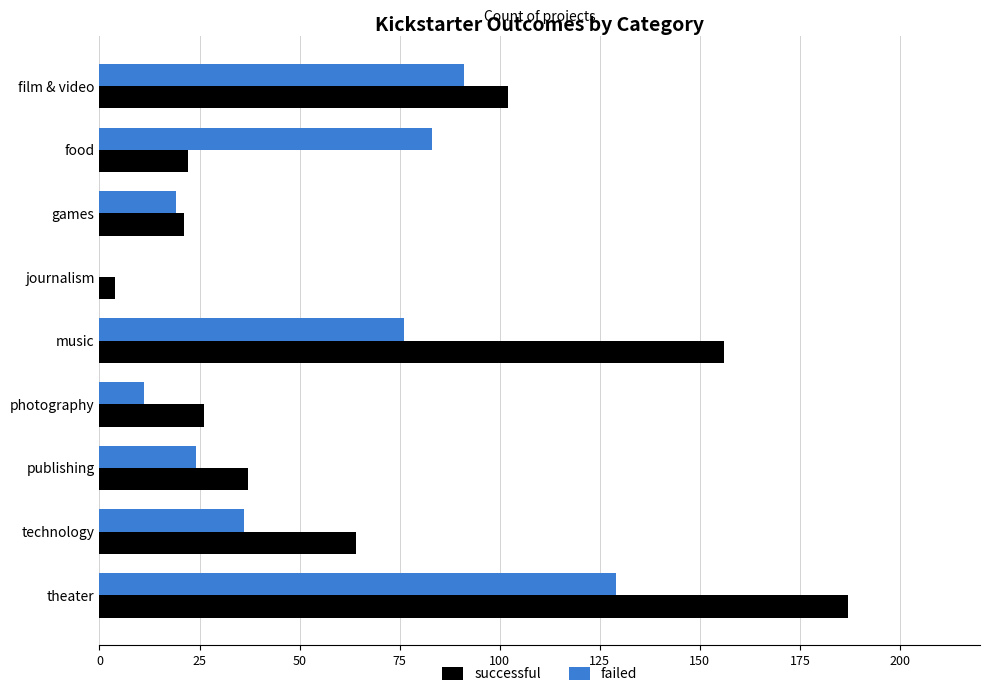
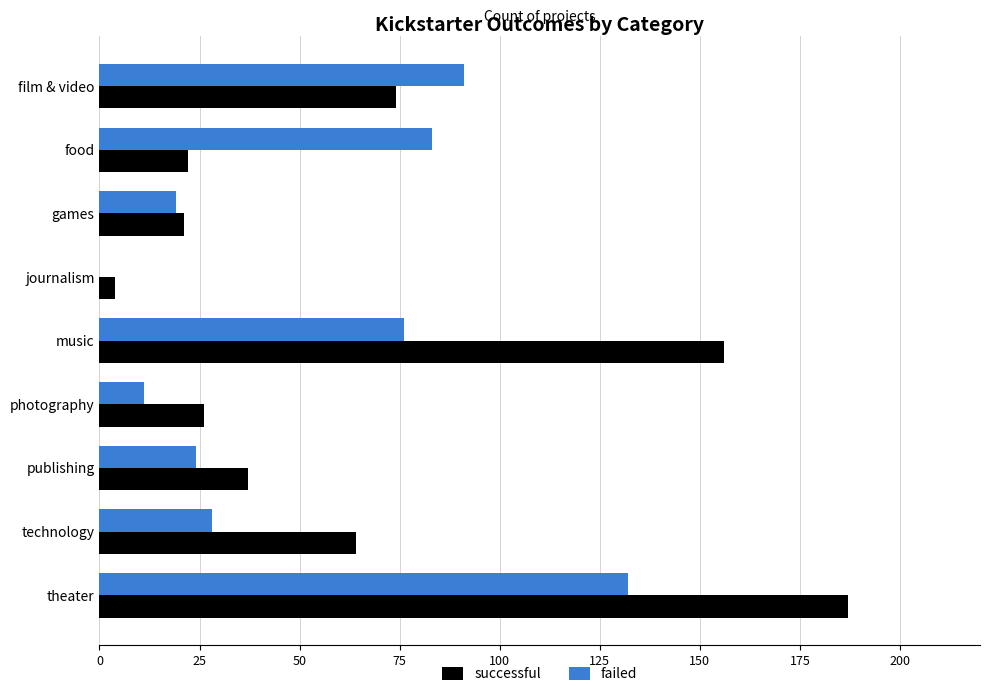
successful, film & video: 102 -> 74
failed, technology: 36 -> 28
failed, theater: 129 -> 132
